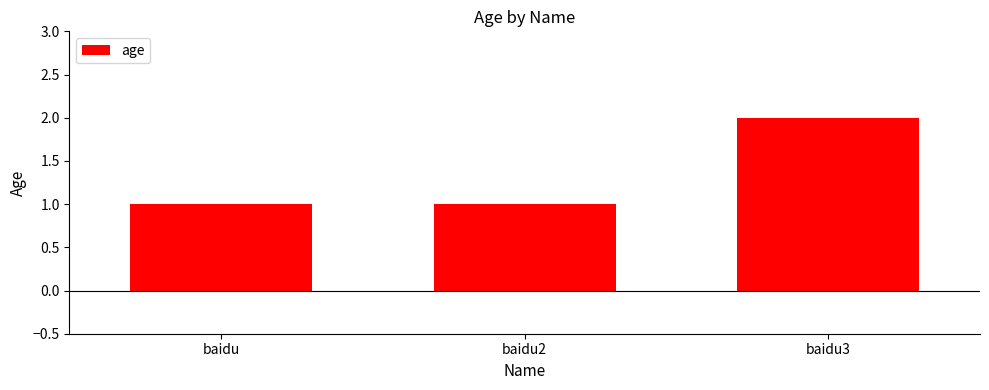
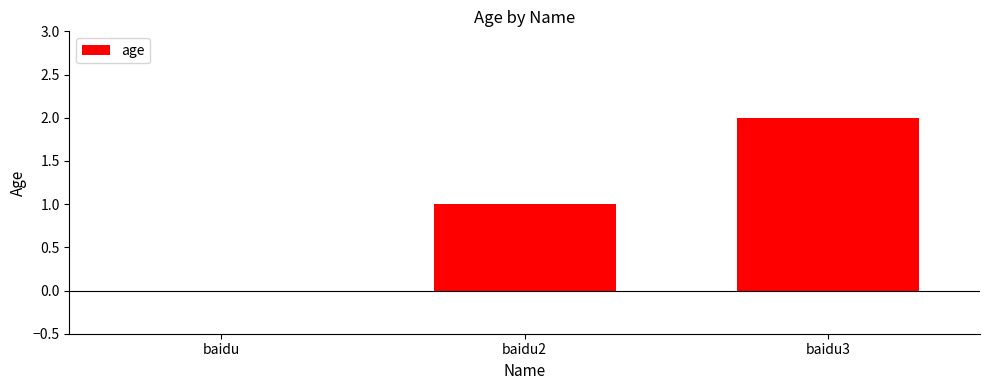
baidu: 1 -> 0
